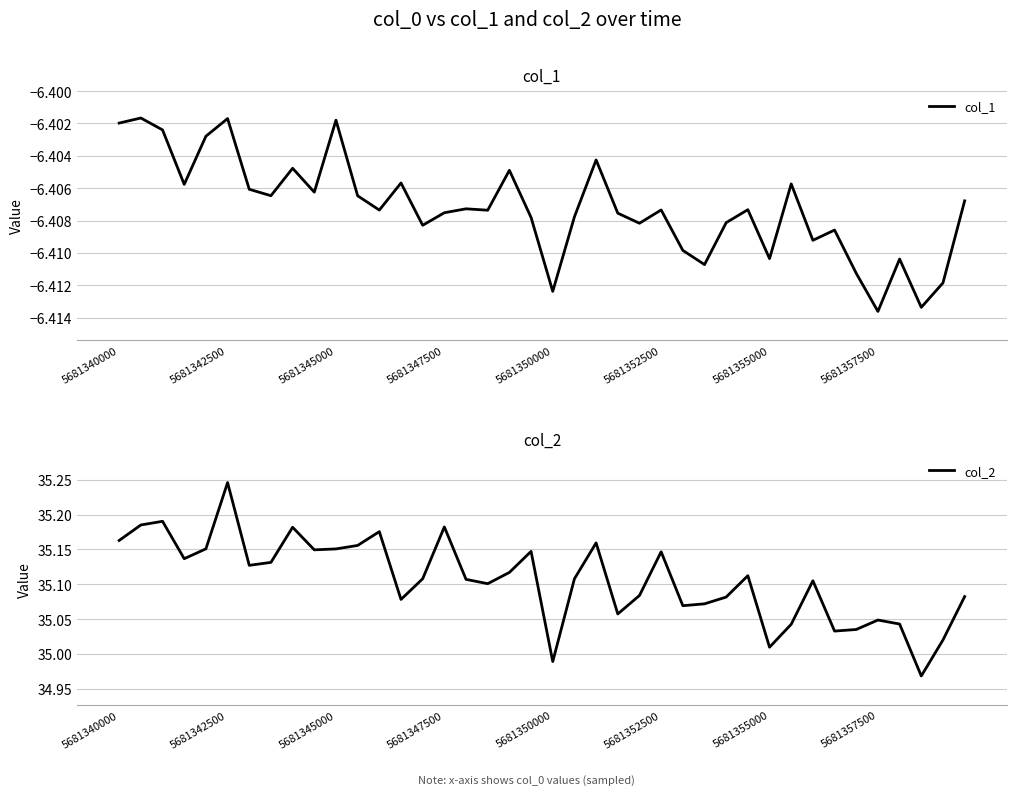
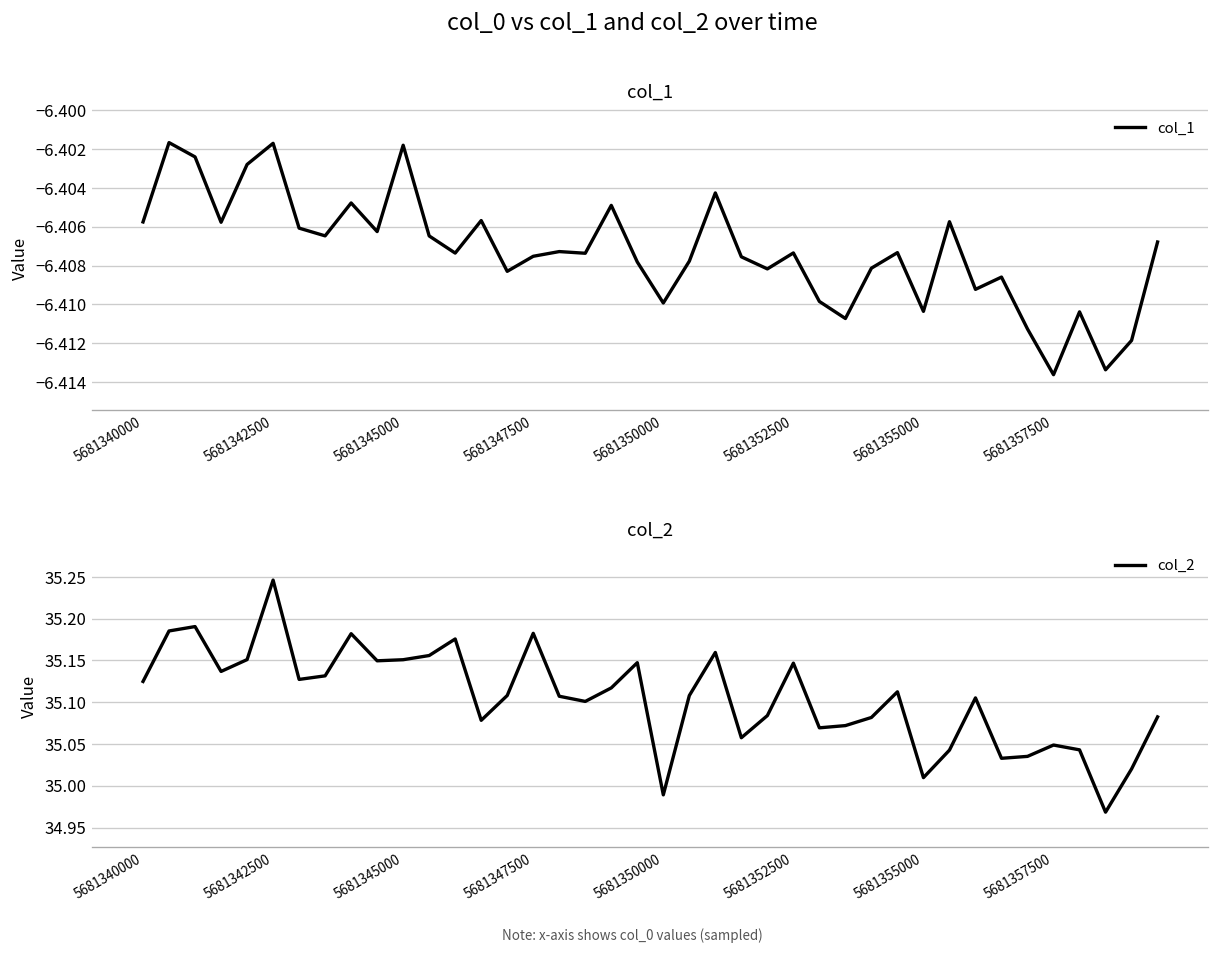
col_1, 5681340000: -6.4020 -> -6.4058
col_1, 5681350000: -6.4124 -> -6.4099
col_2, 5681340000: 35.16 -> 35.12
